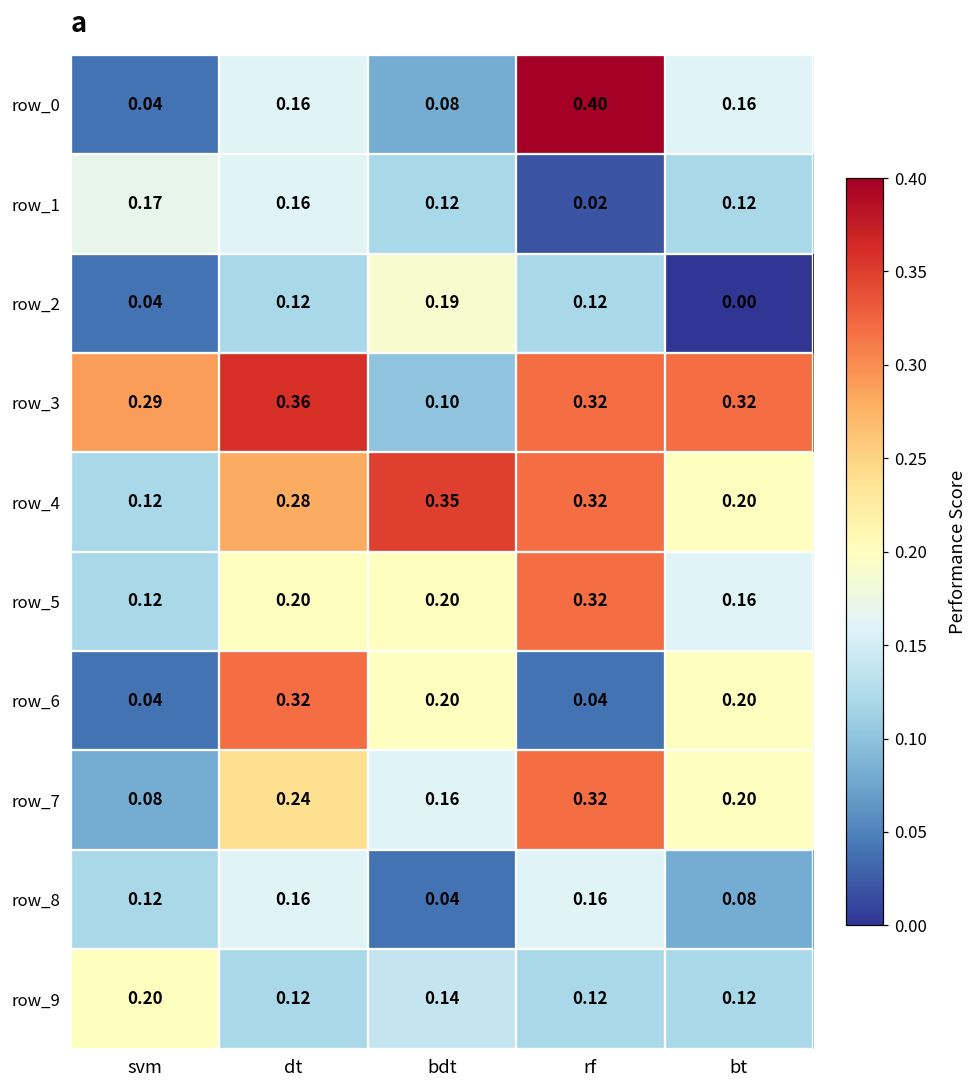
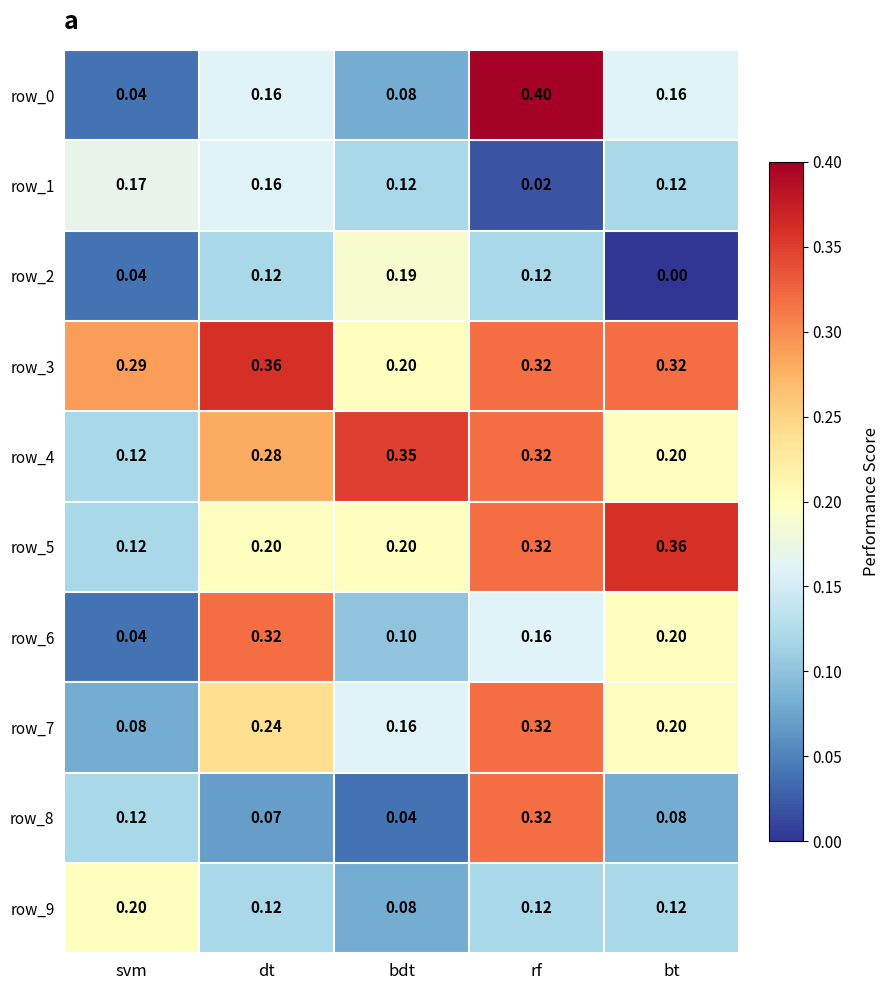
row_3, bdt: 0.10 -> 0.20
row_5, bt: 0.16 -> 0.36
row_6, bdt: 0.20 -> 0.10
row_6, rf: 0.04 -> 0.16
row_8, dt: 0.16 -> 0.07
row_8, rf: 0.16 -> 0.32
row_9, bdt: 0.14 -> 0.08
